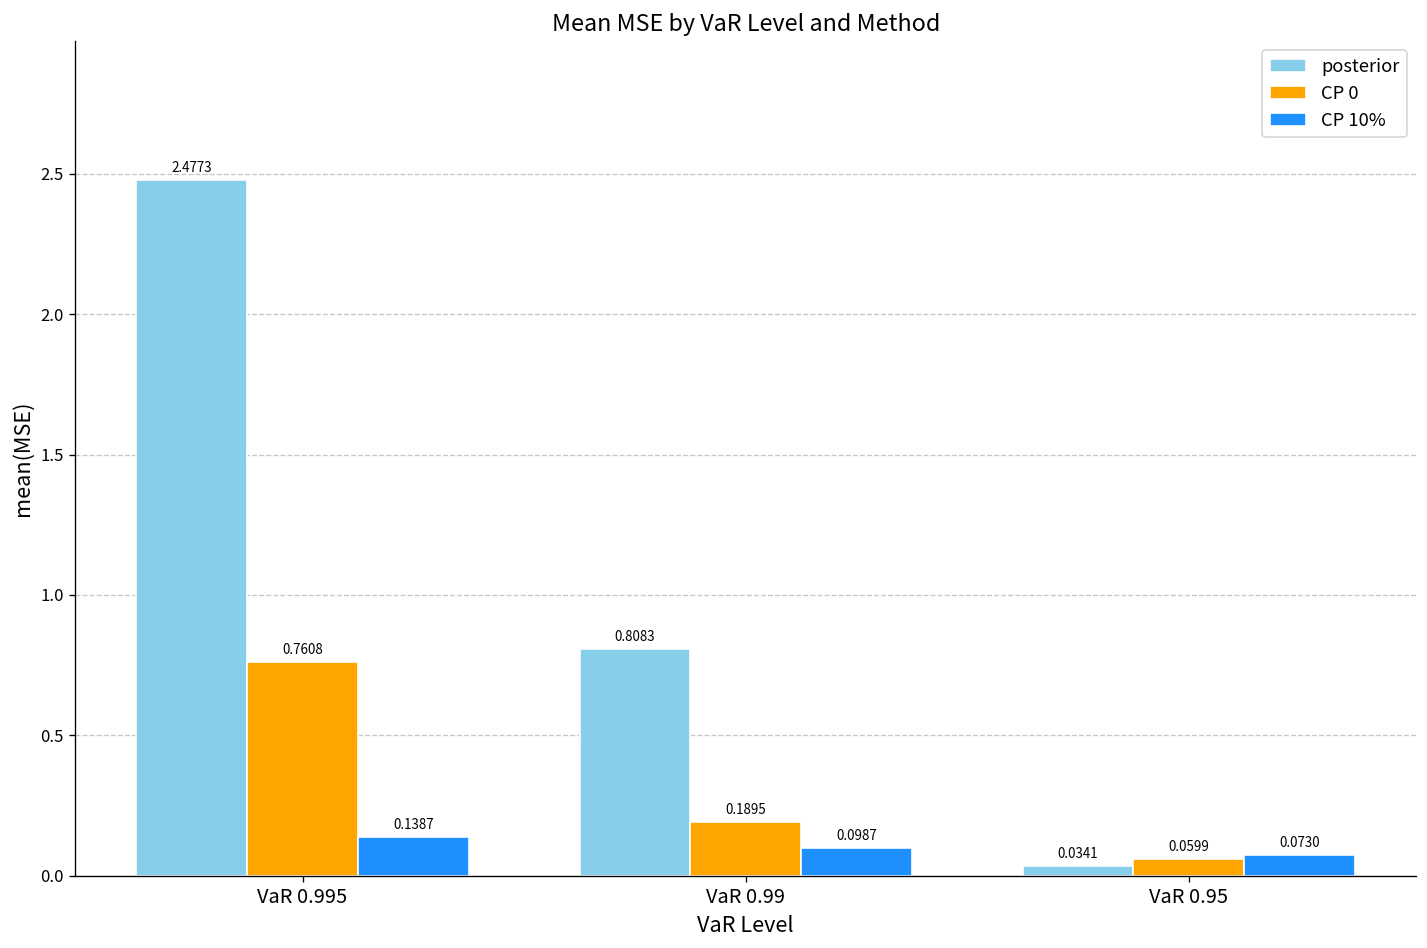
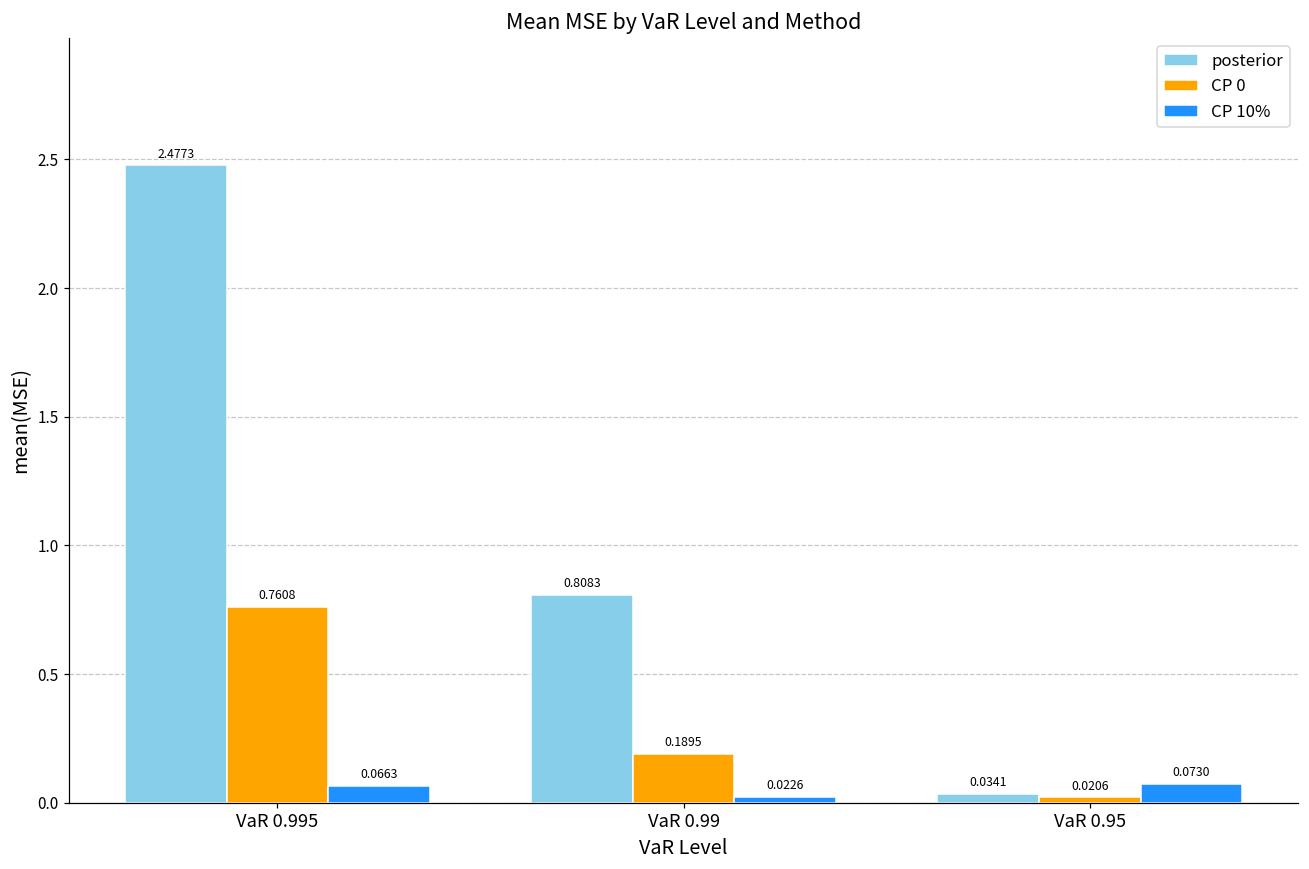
CP 10%, VaR 0.995: 0.1387 -> 0.0663
CP 10%, VaR 0.99: 0.0987 -> 0.0226
CP 0, VaR 0.95: 0.0599 -> 0.0206
